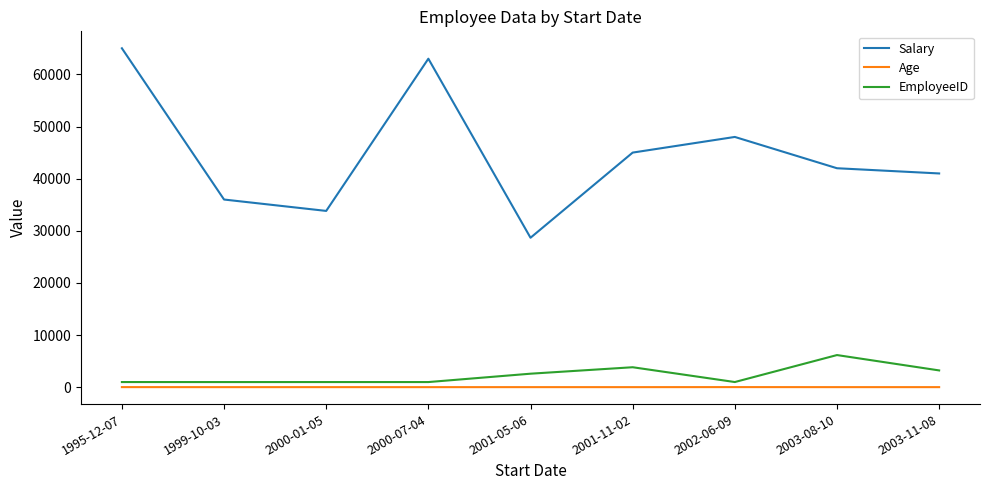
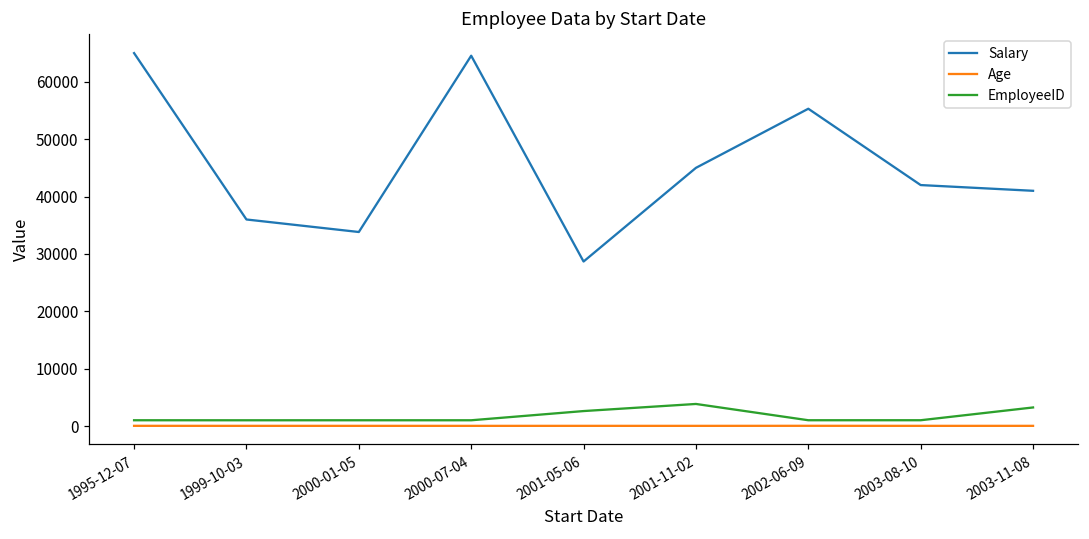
Salary, 2000-07-04: 63000 -> 65000
Salary, 2002-06-09: 48000 -> 55000
EmployeeID, 2003-08-10: 6000 -> 1000
